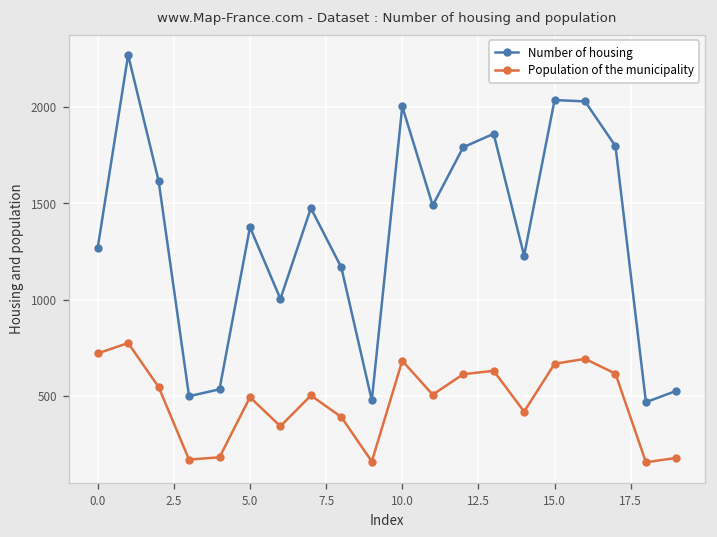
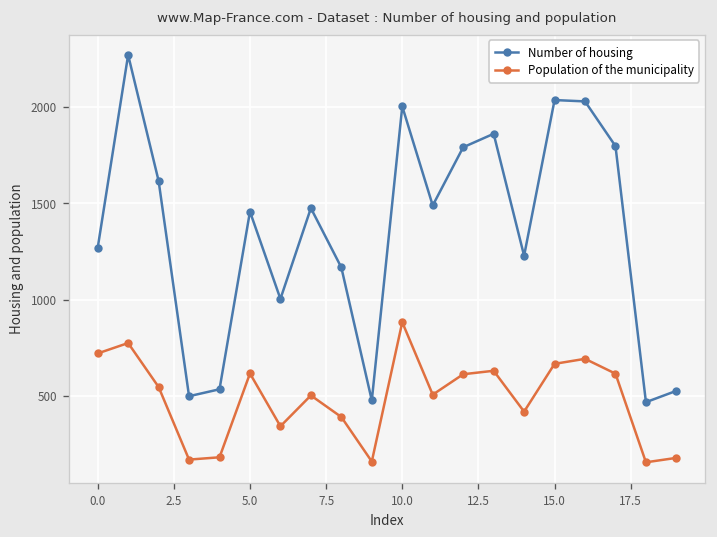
Number of housing, 5.0: 1380 -> 1460
Population of the municipality, 5.0: 490 -> 620
Population of the municipality, 10.0: 680 -> 880
